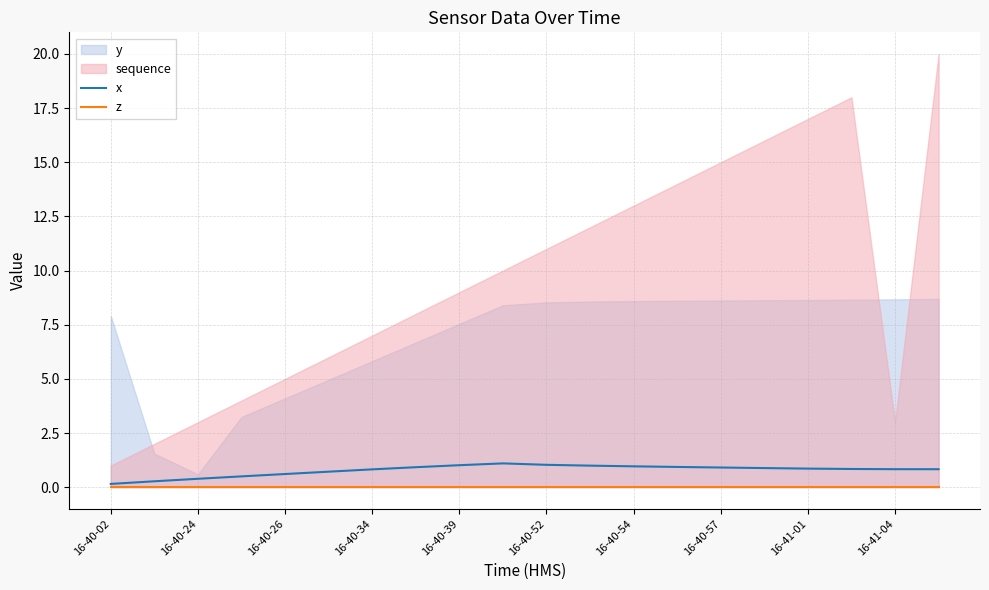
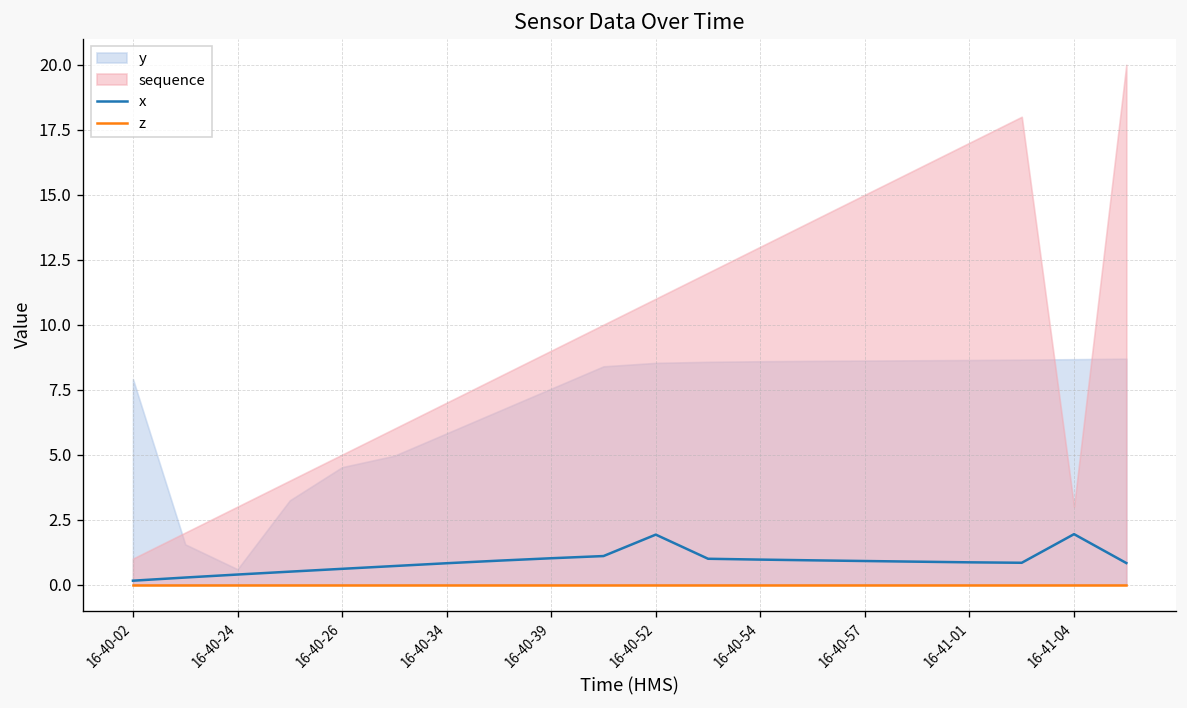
y, 16-40-26: 4.1 -> 4.5
x, 16-40-52: 1.0 -> 1.9
x, 16-41-04: 0.8 -> 1.9
